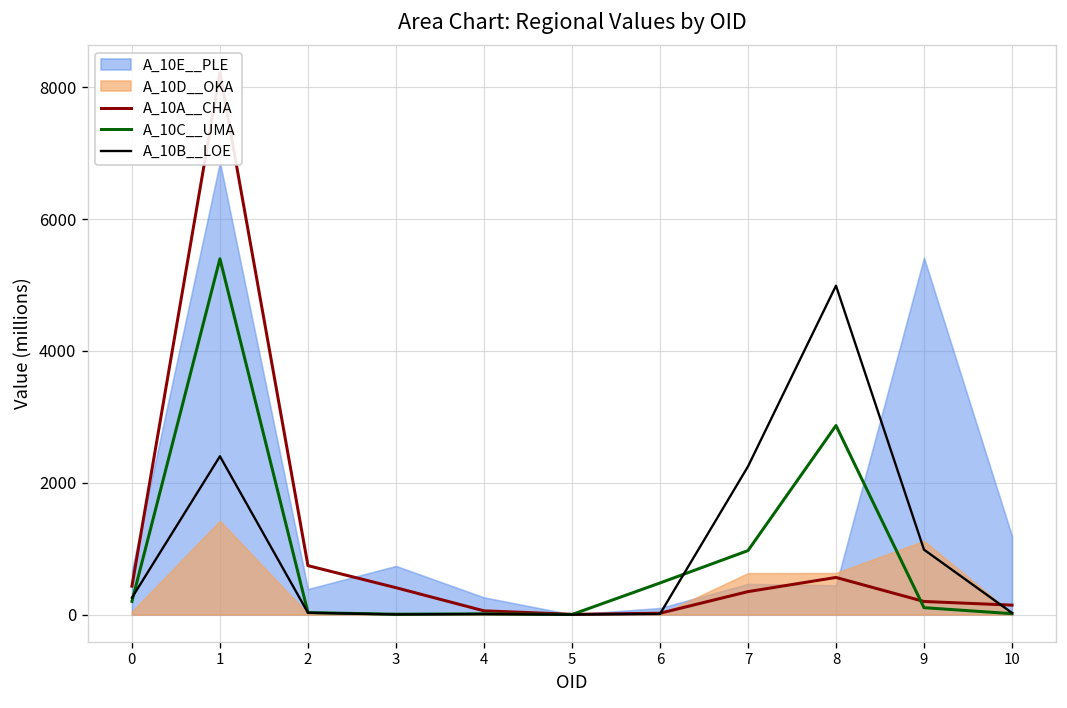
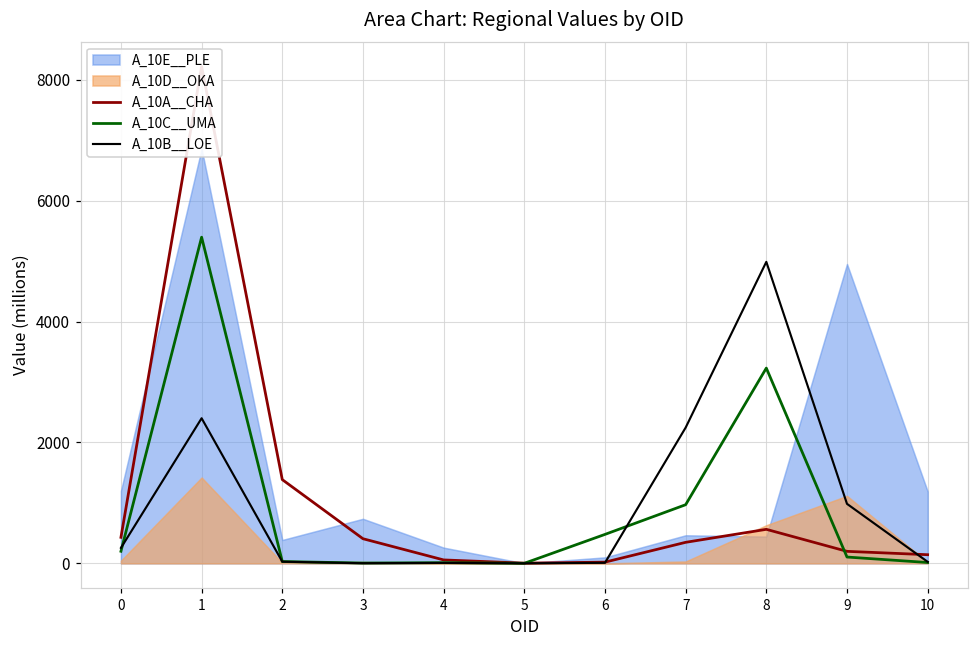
A_10E__PLE, 0: 700 -> 1200
A_10A__CHA, 2: 700 -> 1400
A_10D__OKA, 7: 600 -> 0
A_10C__UMA, 8: 2900 -> 3200
A_10E__PLE, 9: 5400 -> 5000
